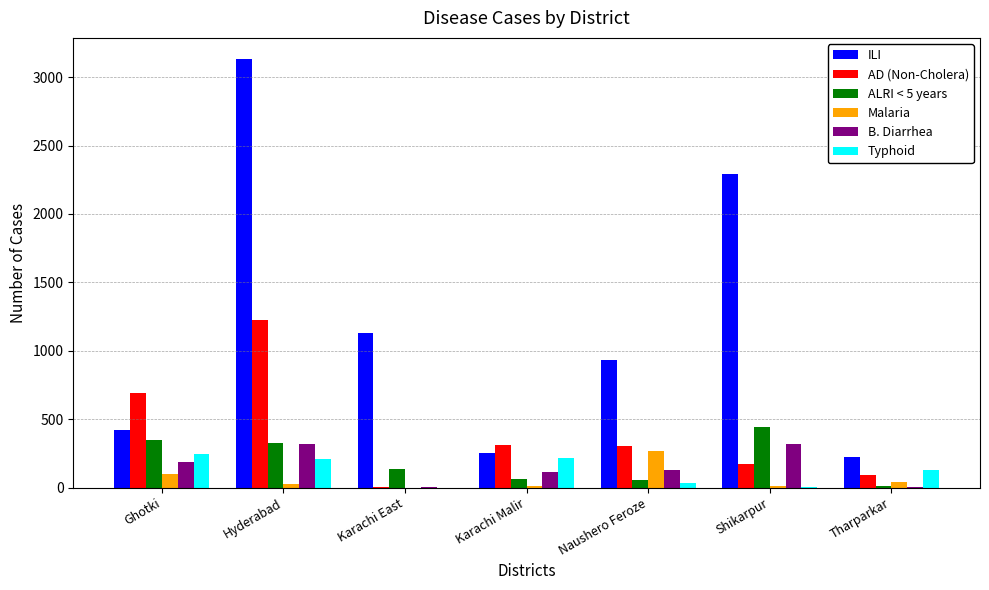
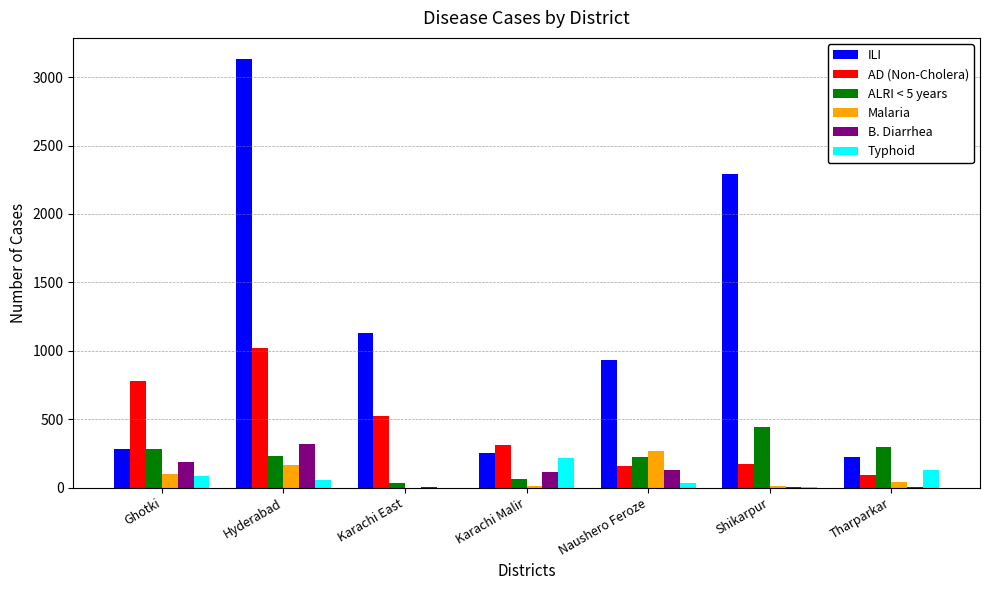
ILI, Ghotki: 420 -> 280
AD (Non-Cholera), Ghotki: 690 -> 780
ALRI < 5 years, Ghotki: 350 -> 280
Typhoid, Ghotki: 250 -> 90
AD (Non-Cholera), Hyderabad: 1230 -> 1020
ALRI < 5 years, Hyderabad: 330 -> 230
Malaria, Hyderabad: 30 -> 160
Typhoid, Hyderabad: 210 -> 50
AD (Non-Cholera), Karachi East: 0 -> 530
ALRI < 5 years, Karachi East: 140 -> 40
AD (Non-Cholera), Naushero Feroze: 300 -> 160
ALRI < 5 years, Naushero Feroze: 60 -> 220
B. Diarrhea, Shikarpur: 320 -> 0
ALRI < 5 years, Tharparkar: 10 -> 300
